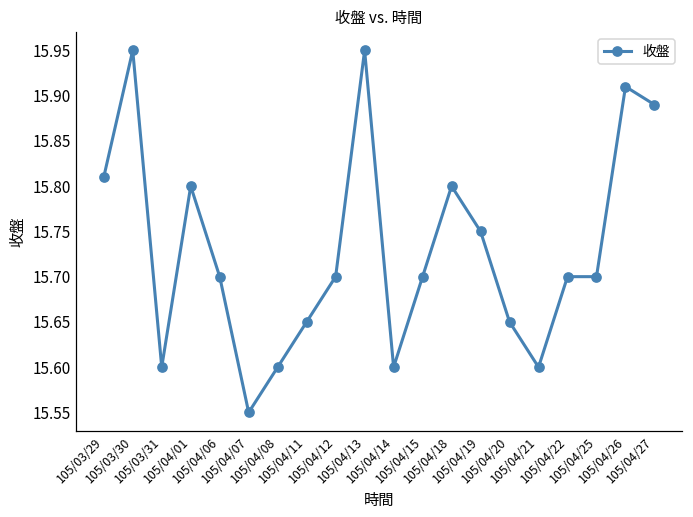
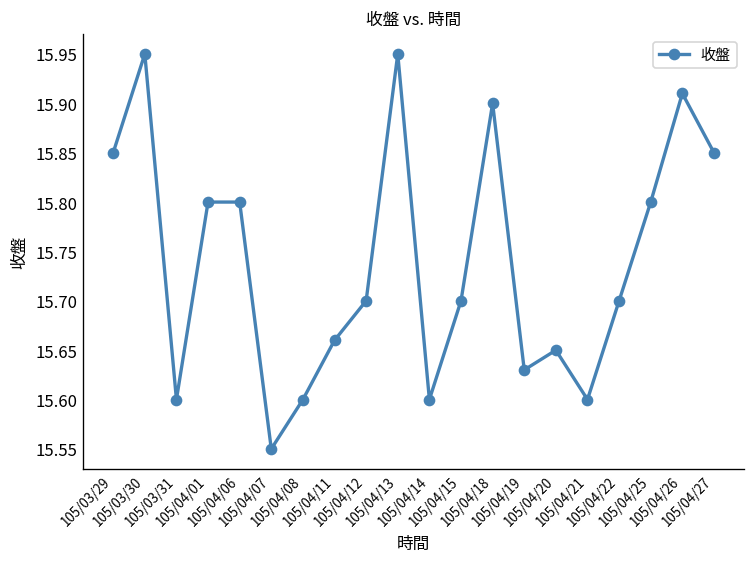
105/03/29: 15.81 -> 15.85
105/04/06: 15.7 -> 15.8
105/04/11: 15.65 -> 15.66
105/04/18: 15.8 -> 15.9
105/04/19: 15.75 -> 15.63
105/04/25: 15.7 -> 15.8
105/04/27: 15.89 -> 15.85
